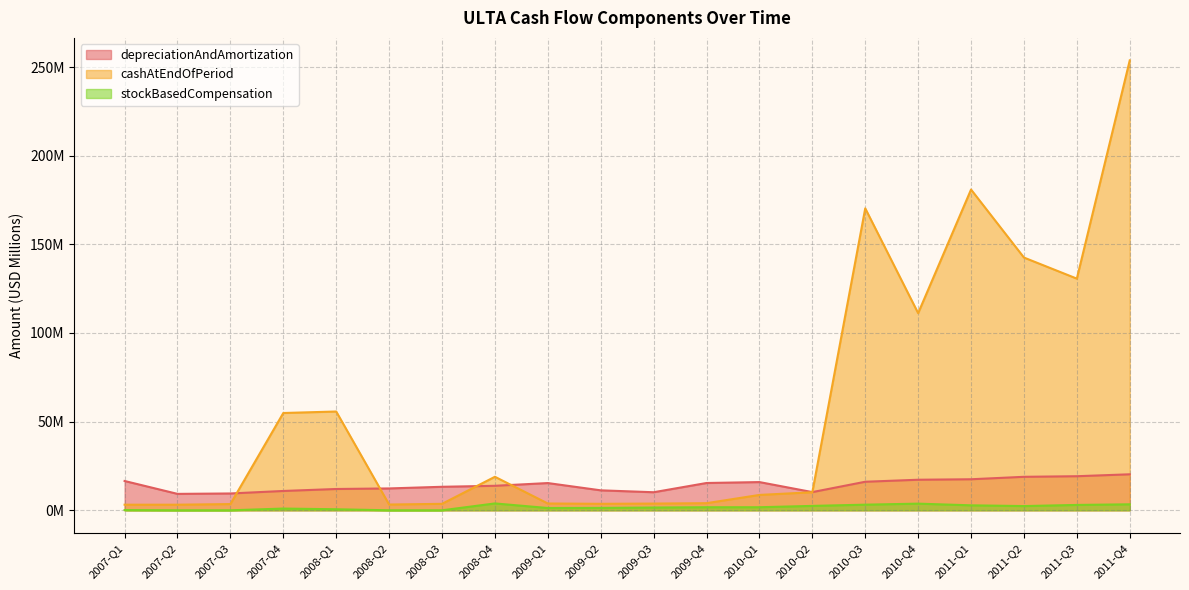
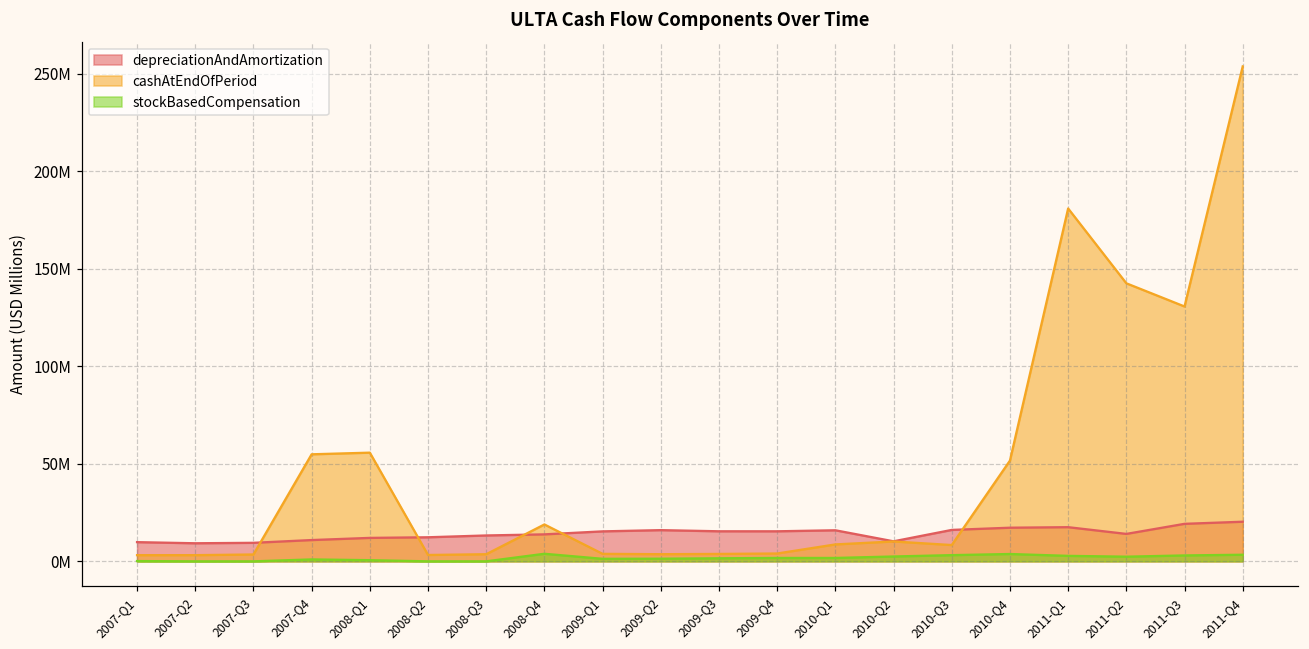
depreciationAndAmortization, 2007-Q1: 17000000 -> 10000000
depreciationAndAmortization, 2009-Q2: 11000000 -> 16000000
depreciationAndAmortization, 2009-Q3: 10000000 -> 15000000
cashAtEndOfPeriod, 2010-Q3: 170000000 -> 8000000
cashAtEndOfPeriod, 2010-Q4: 111000000 -> 52000000
depreciationAndAmortization, 2011-Q2: 19000000 -> 14000000
